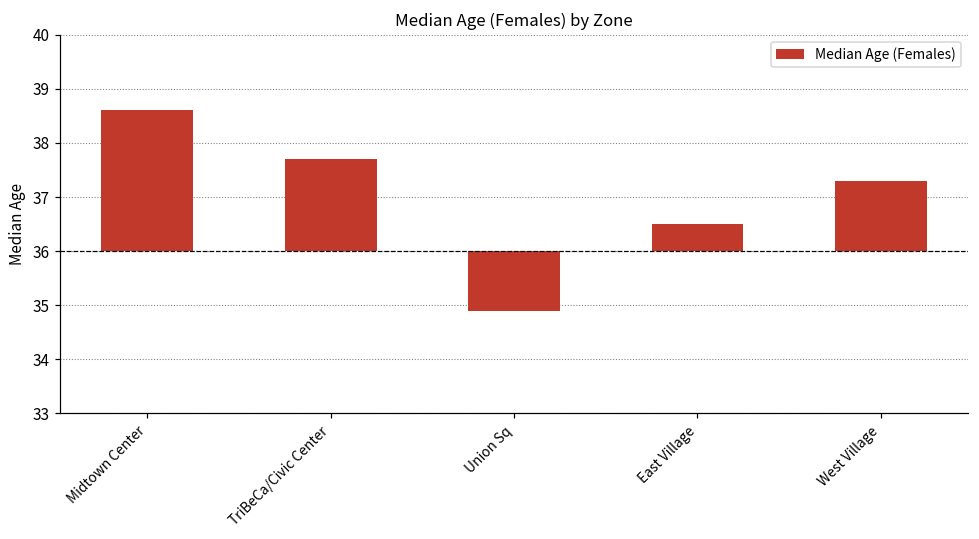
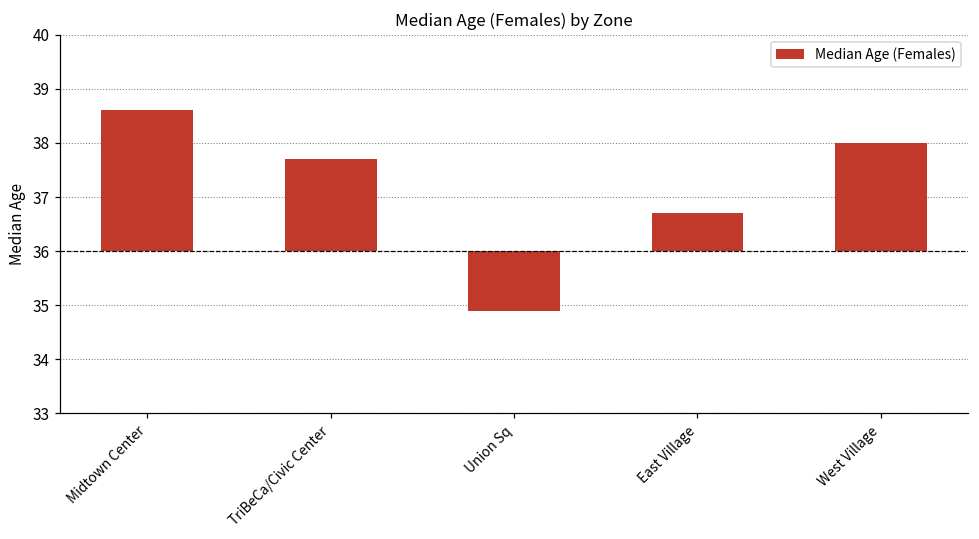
East Village: 36.5 -> 36.7
West Village: 37.3 -> 38.0
